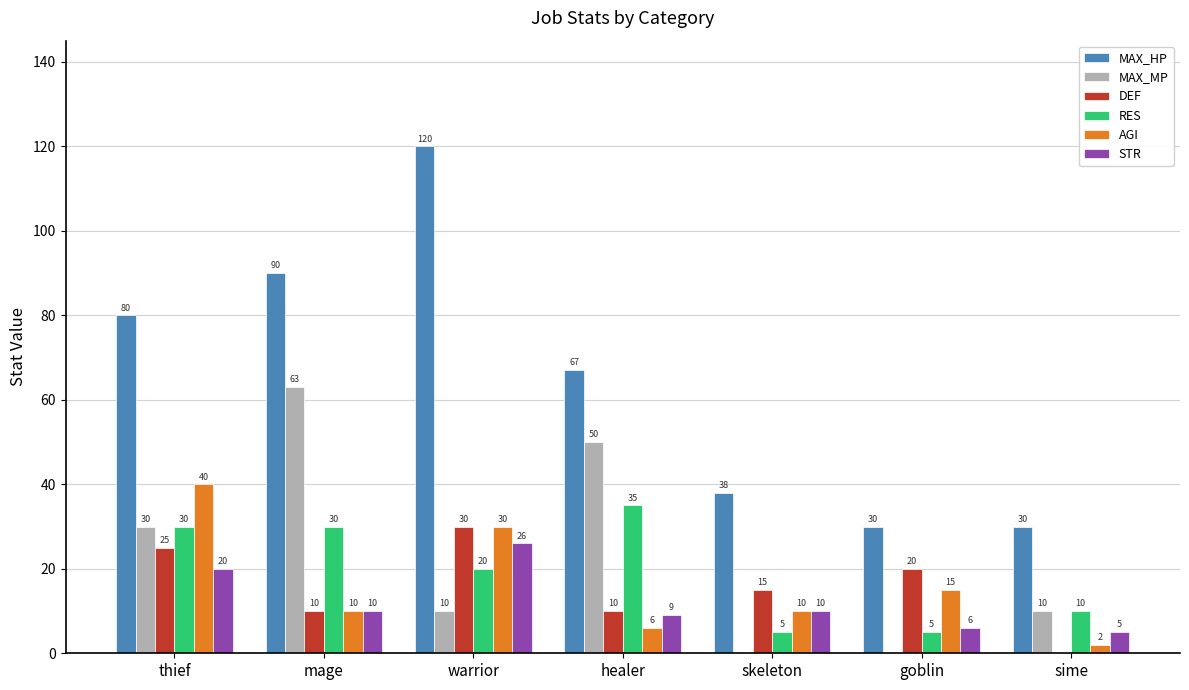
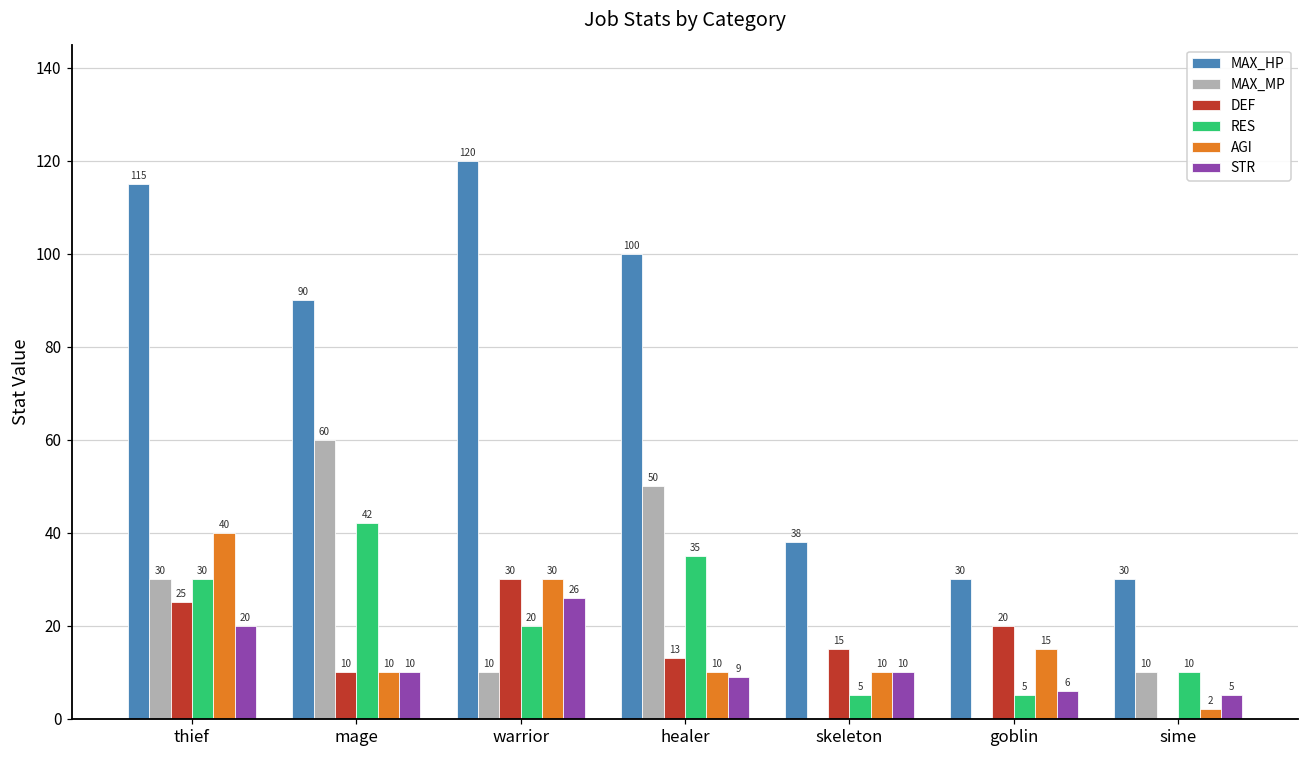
MAX_HP, thief: 80 -> 115
MAX_MP, mage: 63 -> 60
RES, mage: 30 -> 42
MAX_HP, healer: 67 -> 100
DEF, healer: 10 -> 13
AGI, healer: 6 -> 10
